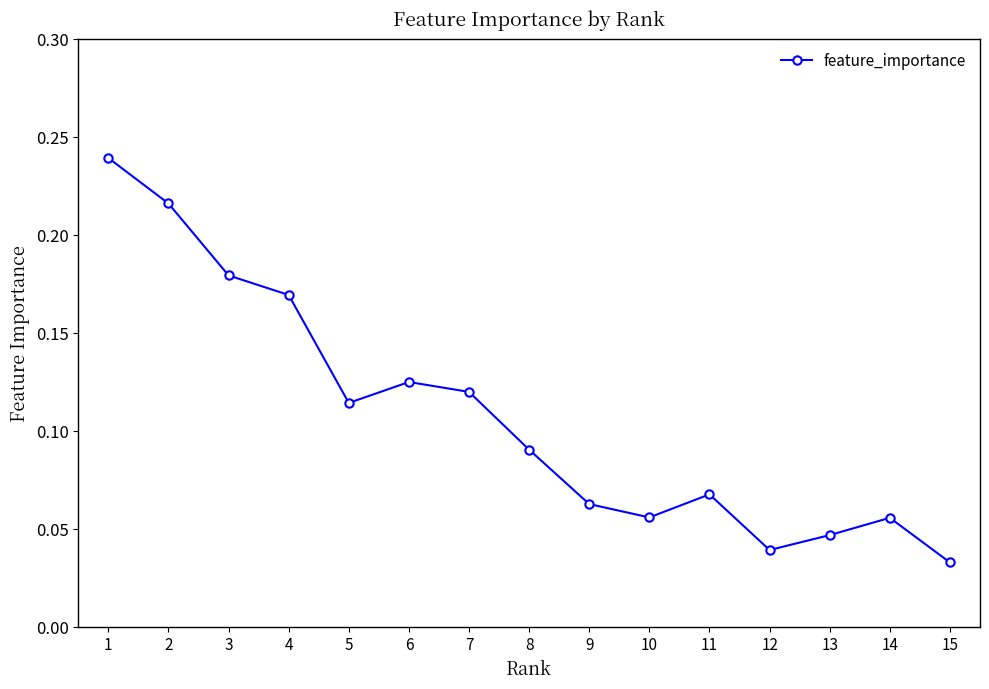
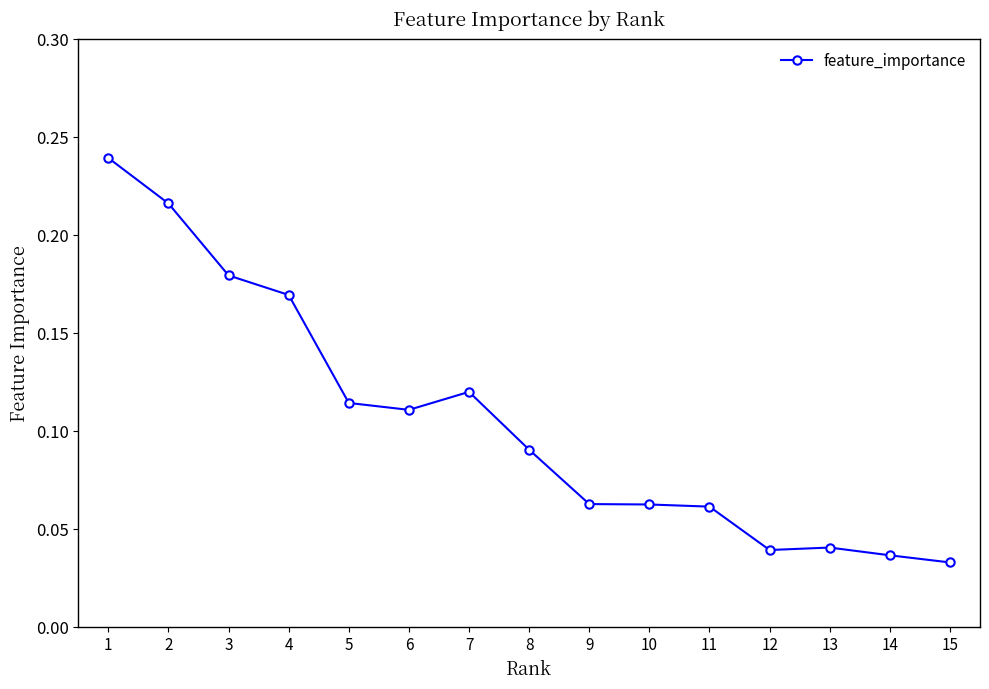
6: 0.125 -> 0.111
10: 0.056 -> 0.062
11: 0.067 -> 0.061
13: 0.047 -> 0.040
14: 0.056 -> 0.036
